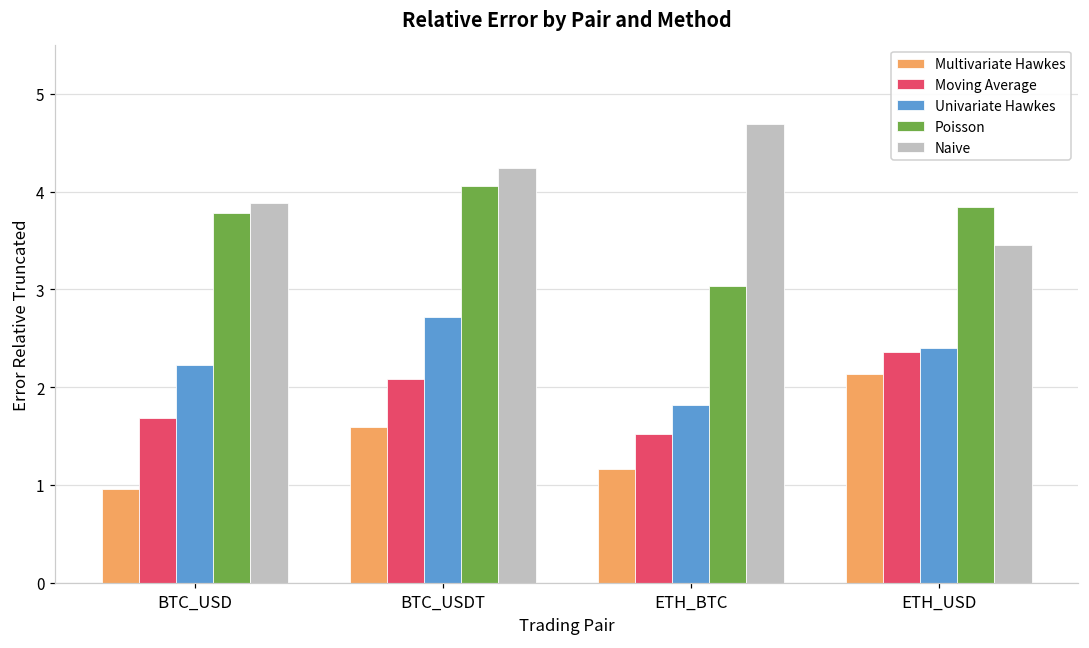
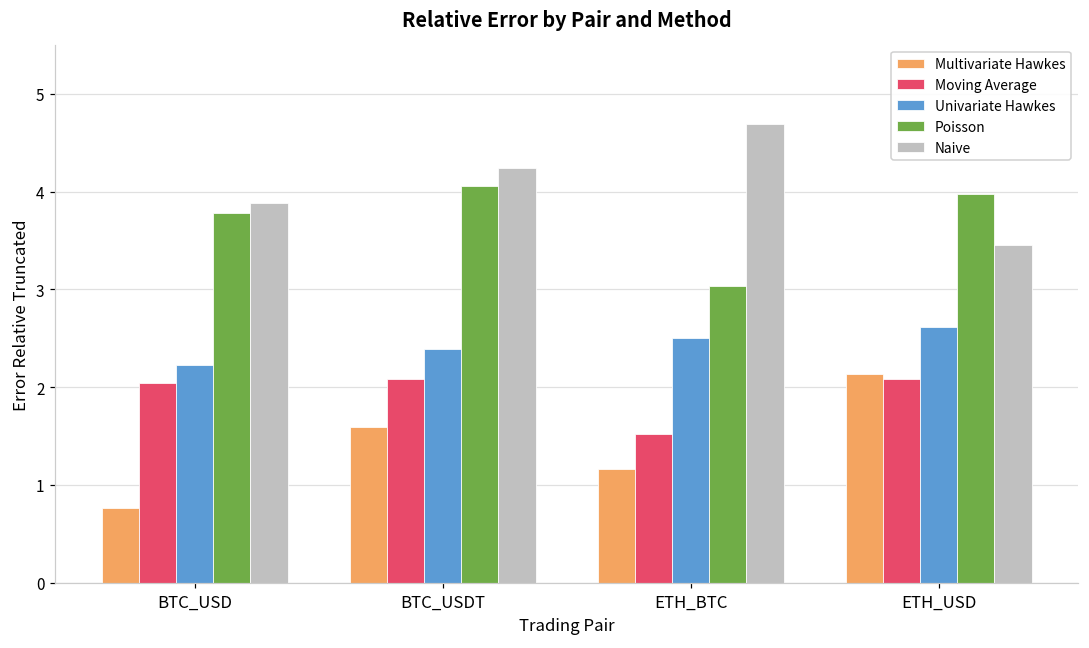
Multivariate Hawkes, BTC_USD: 1.0 -> 0.8
Moving Average, BTC_USD: 1.7 -> 2.0
Univariate Hawkes, BTC_USDT: 2.7 -> 2.4
Univariate Hawkes, ETH_BTC: 1.8 -> 2.5
Moving Average, ETH_USD: 2.4 -> 2.1
Univariate Hawkes, ETH_USD: 2.4 -> 2.6
Poisson, ETH_USD: 3.8 -> 4.0
